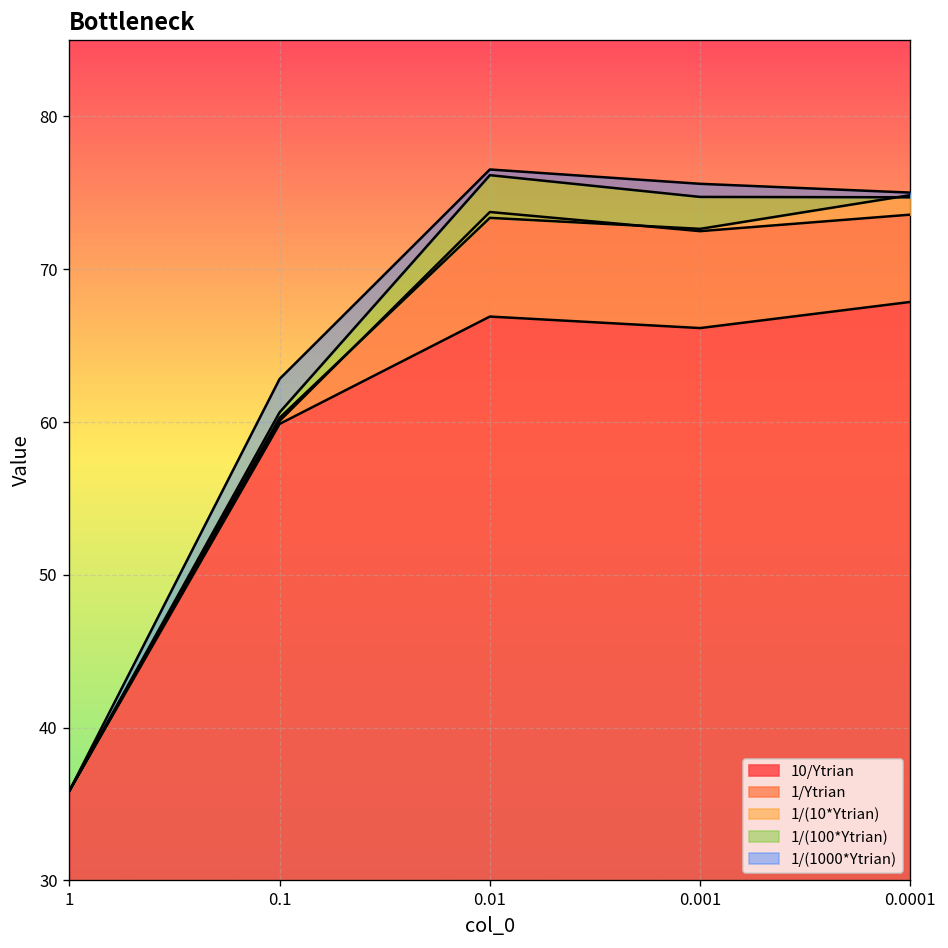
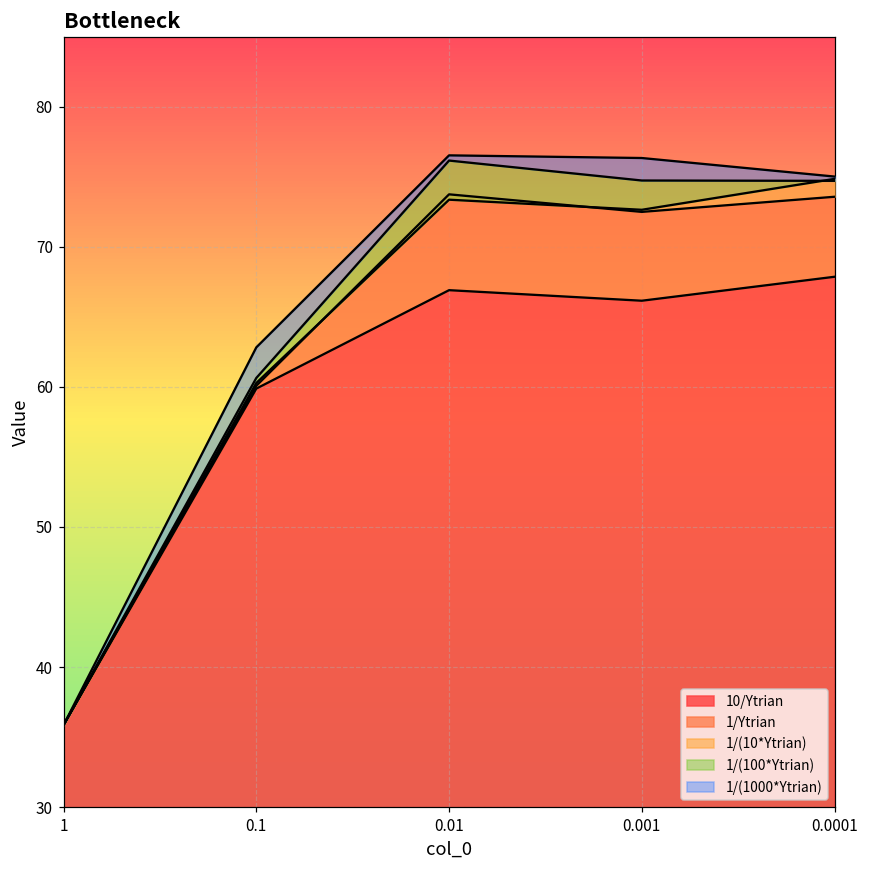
1/(1000*Ytrian), 0.001: 75.6 -> 76.3
